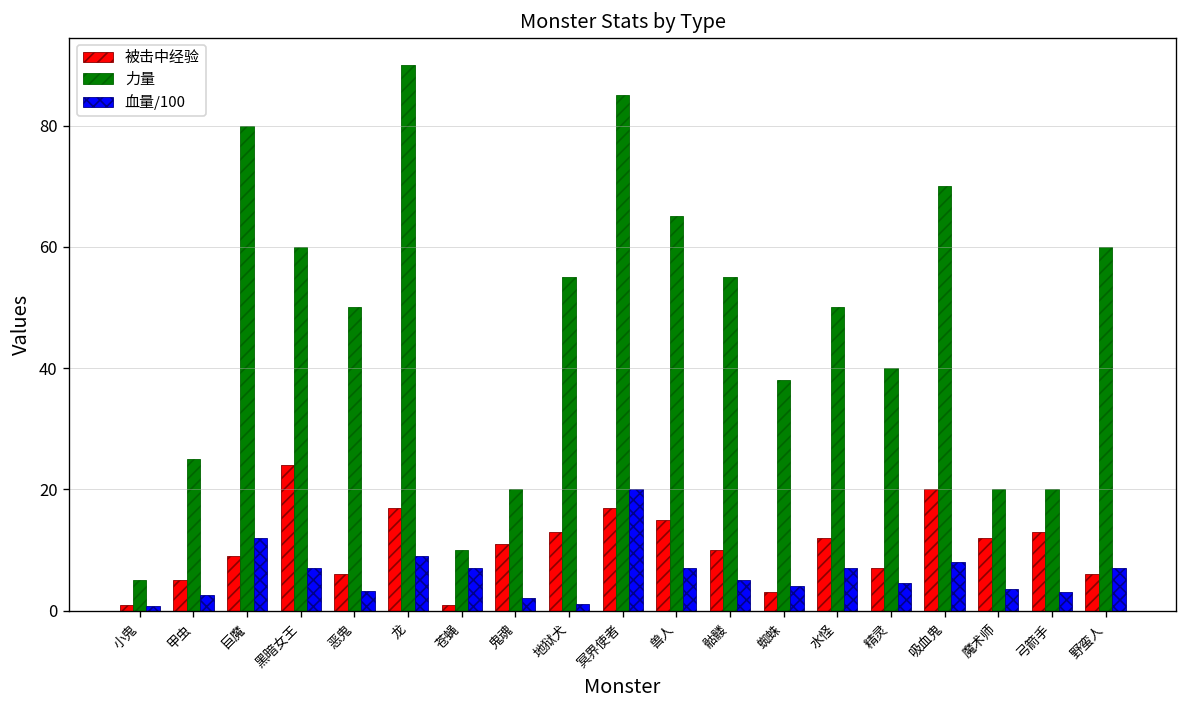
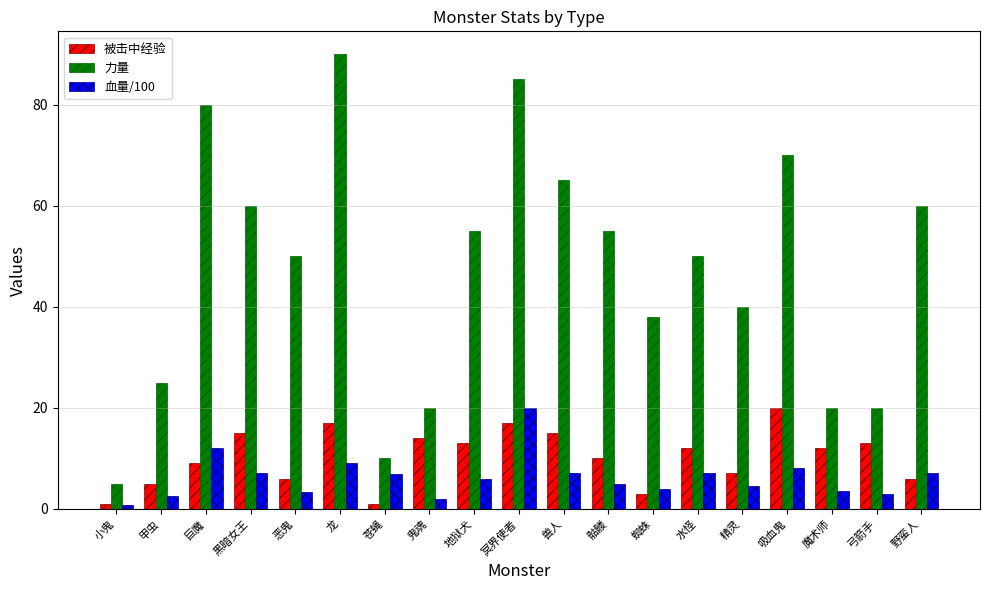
被击中经验, 黑暗女王: 24 -> 15
被击中经验, 鬼魂: 11 -> 14
血量/100, 地狱犬: 1 -> 6
